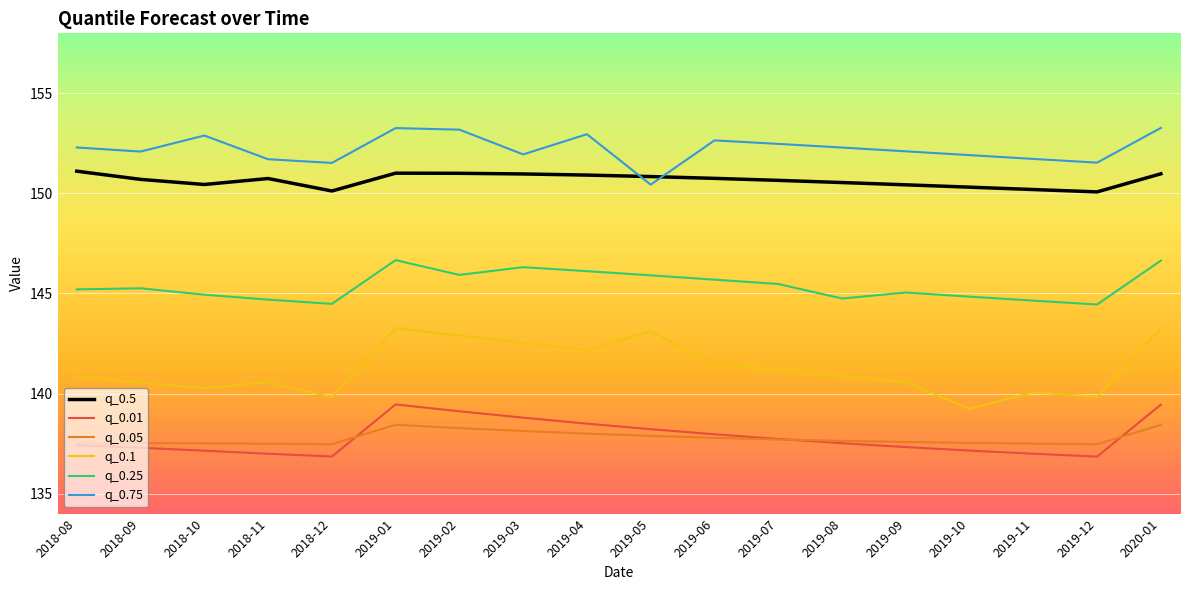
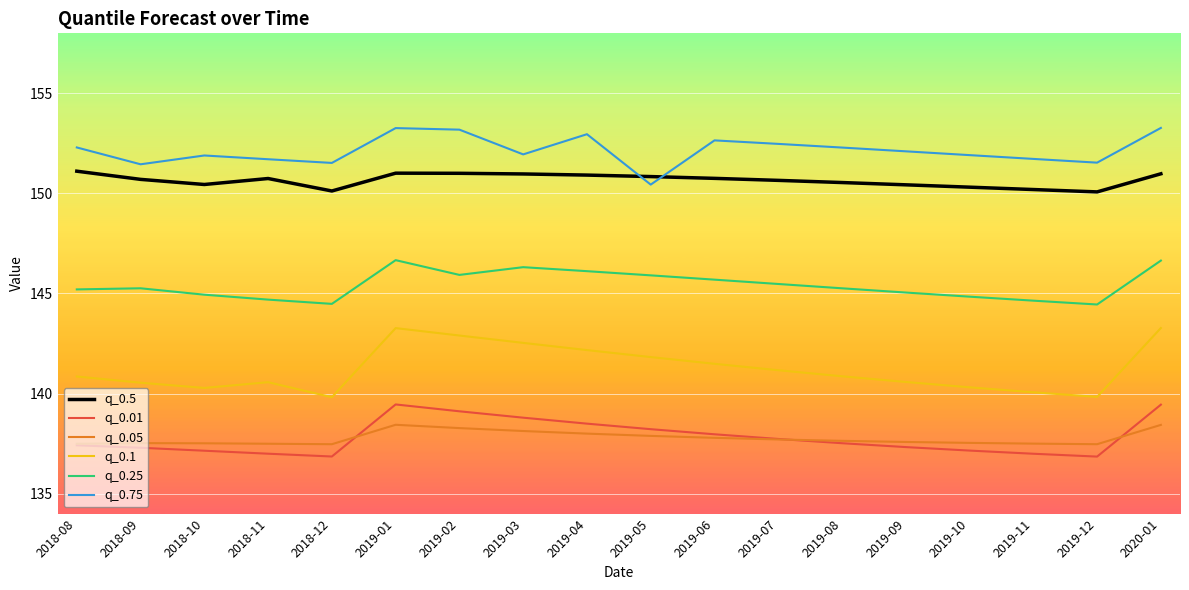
q_0.75, 2018-09: 152.1 -> 151.5
q_0.75, 2018-10: 152.9 -> 151.9
q_0.1, 2019-05: 143.1 -> 141.8
q_0.25, 2019-08: 144.7 -> 145.3
q_0.1, 2019-10: 139.2 -> 140.3
